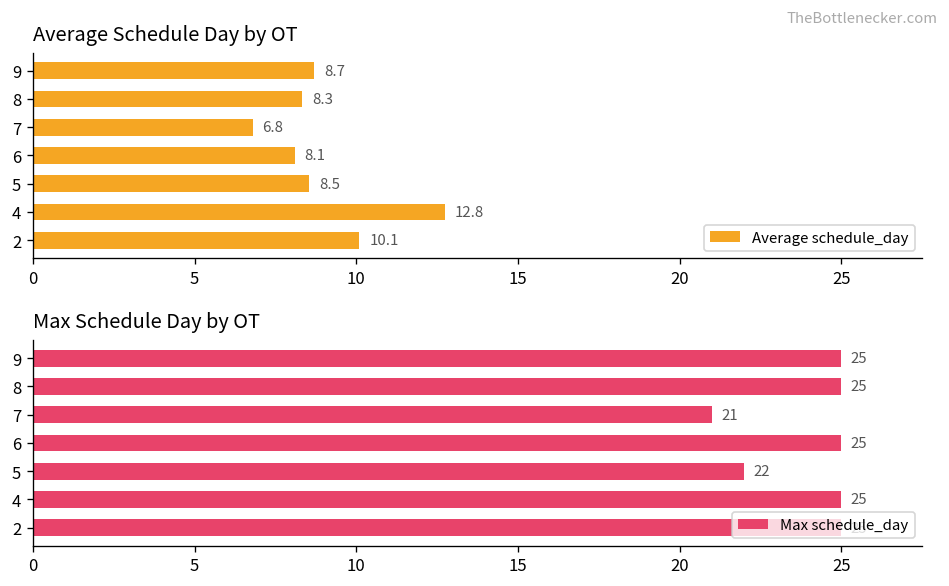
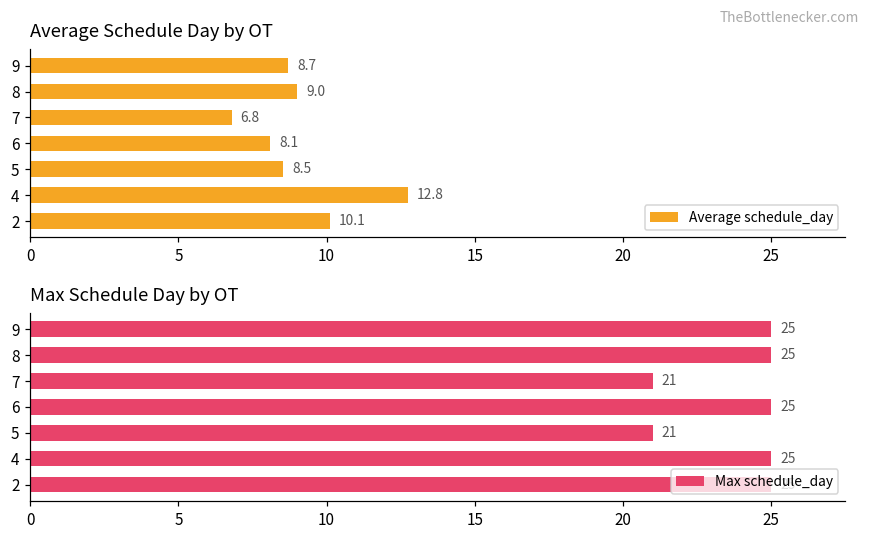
Average Schedule Day by OT, 8: 8.3 -> 9.0
Max Schedule Day by OT, 5: 22 -> 21
